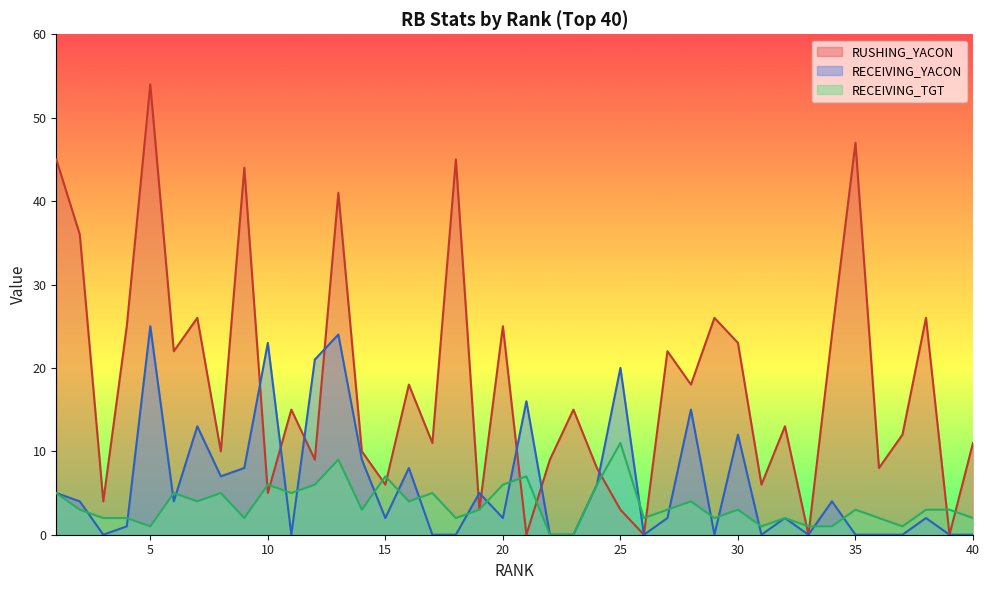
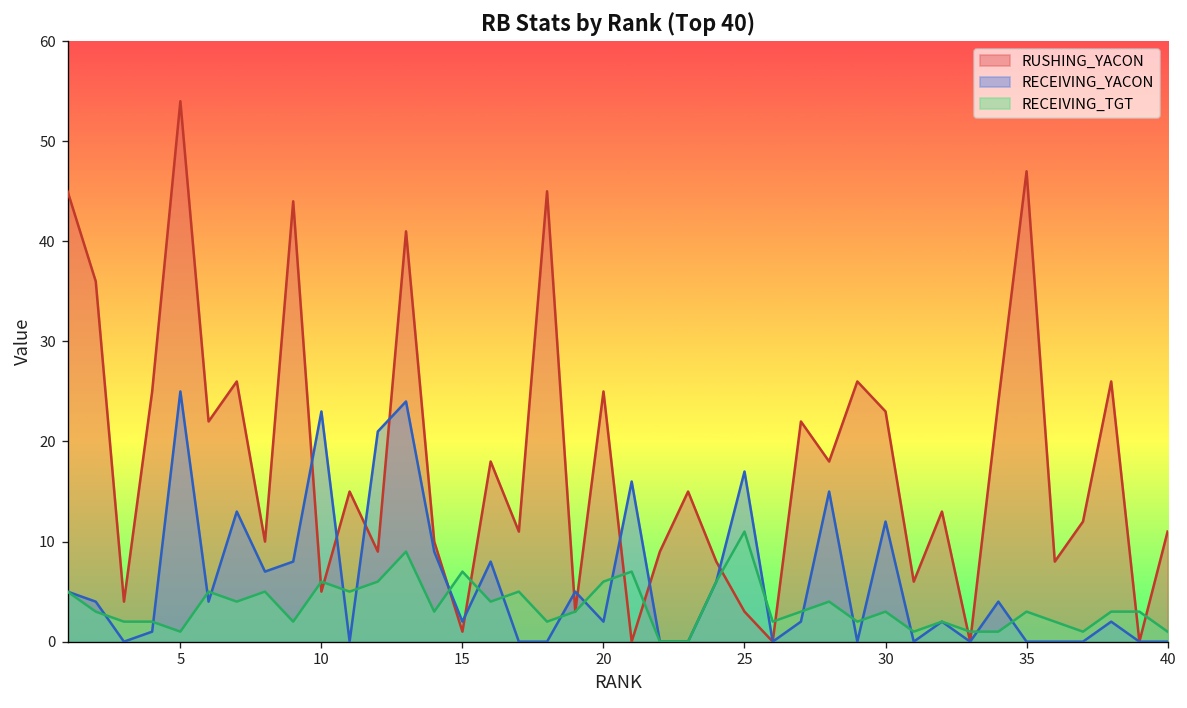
RUSHING_YACON, 15: 6 -> 1
RECEIVING_YACON, 25: 20 -> 17
RECEIVING_TGT, 40: 2 -> 1
